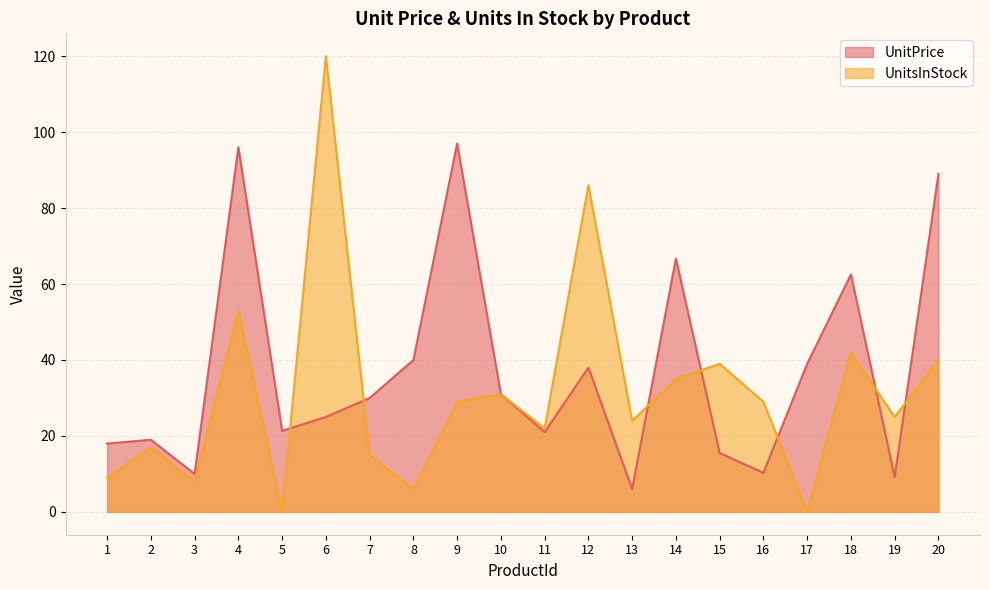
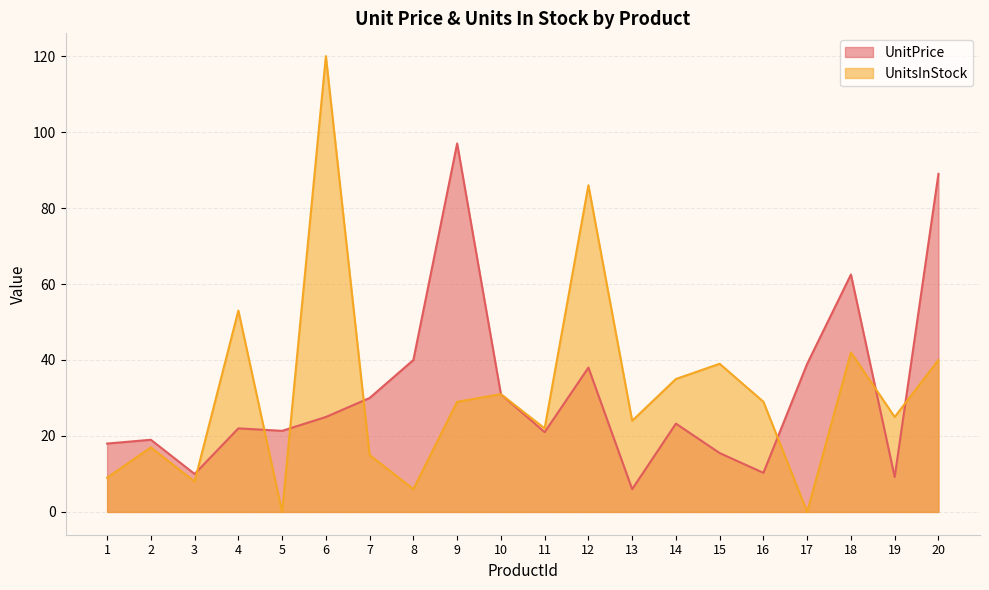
UnitPrice, 4: 96 -> 22
UnitPrice, 14: 67 -> 23
